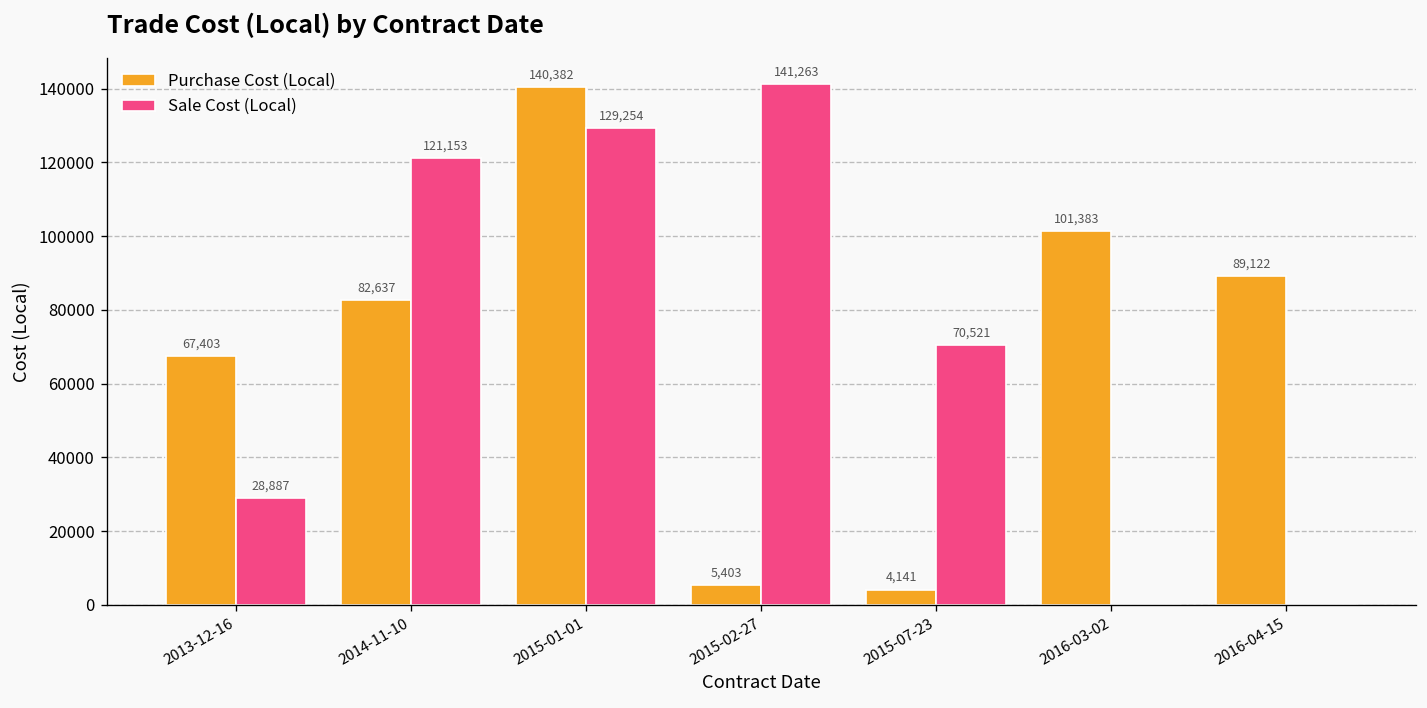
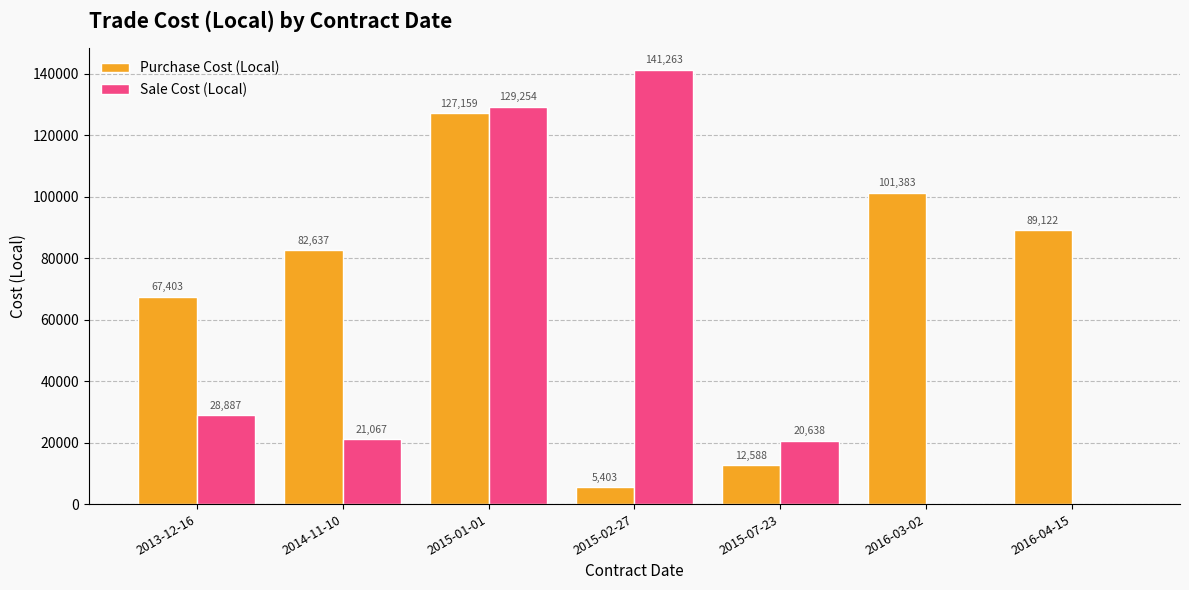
Sale Cost (Local), 2014-11-10: 121,153 -> 21,067
Purchase Cost (Local), 2015-01-01: 140,382 -> 127,159
Purchase Cost (Local), 2015-07-23: 4,141 -> 12,588
Sale Cost (Local), 2015-07-23: 70,521 -> 20,638
